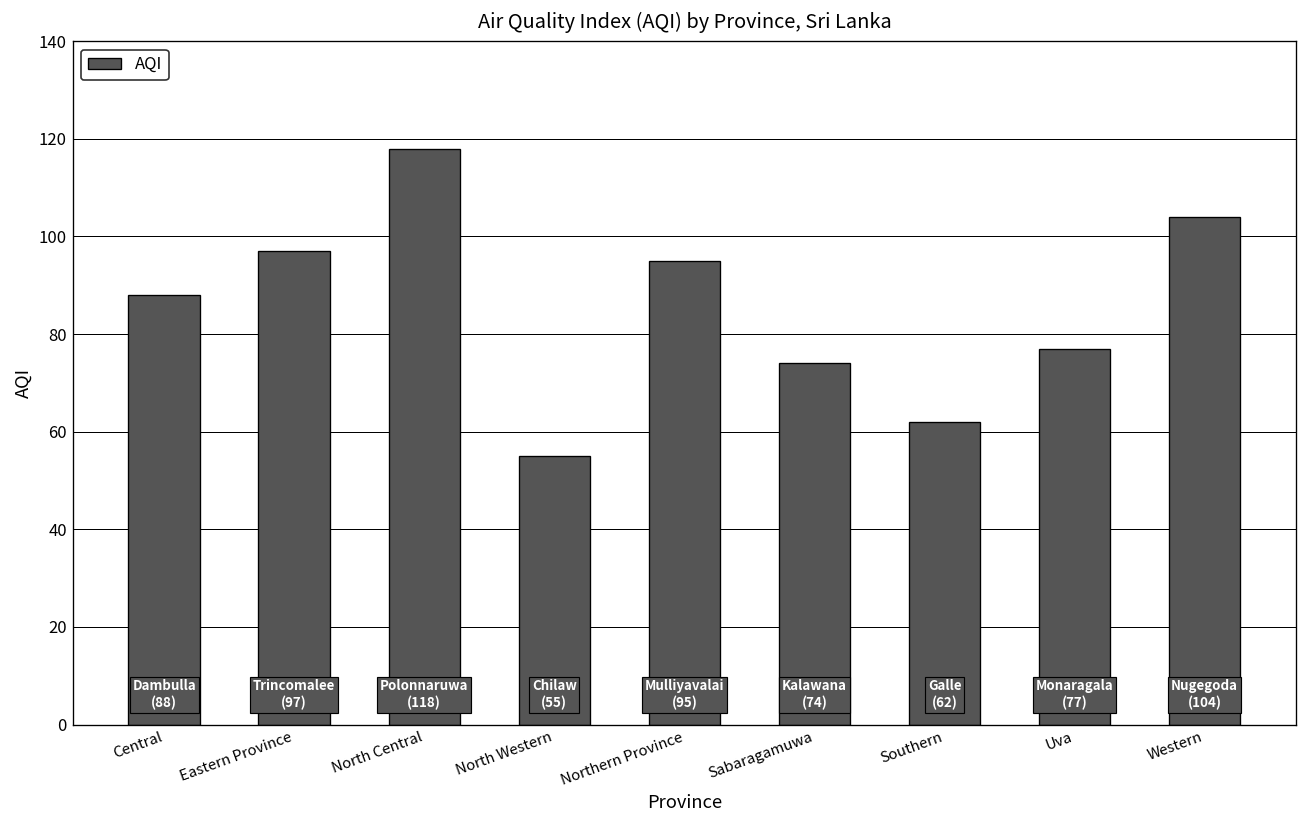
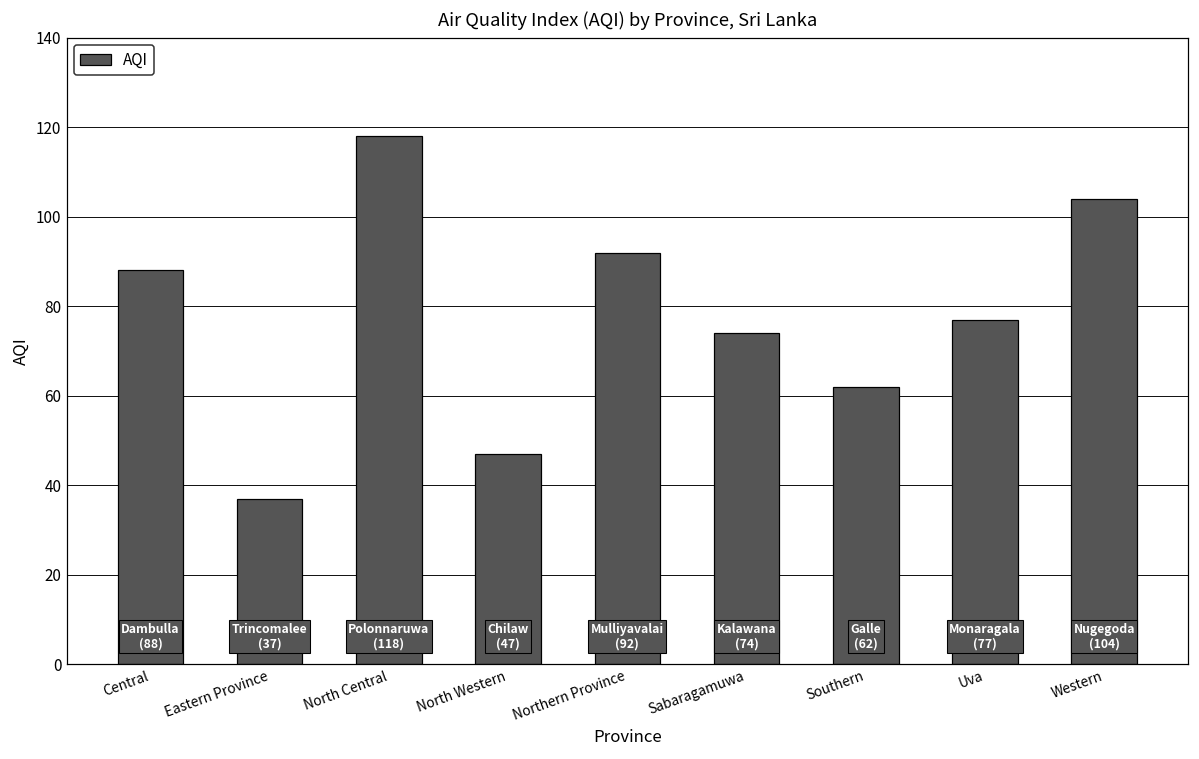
Eastern Province: (97) -> (37)
North Western: (55) -> (47)
Northern Province: (95) -> (92)
